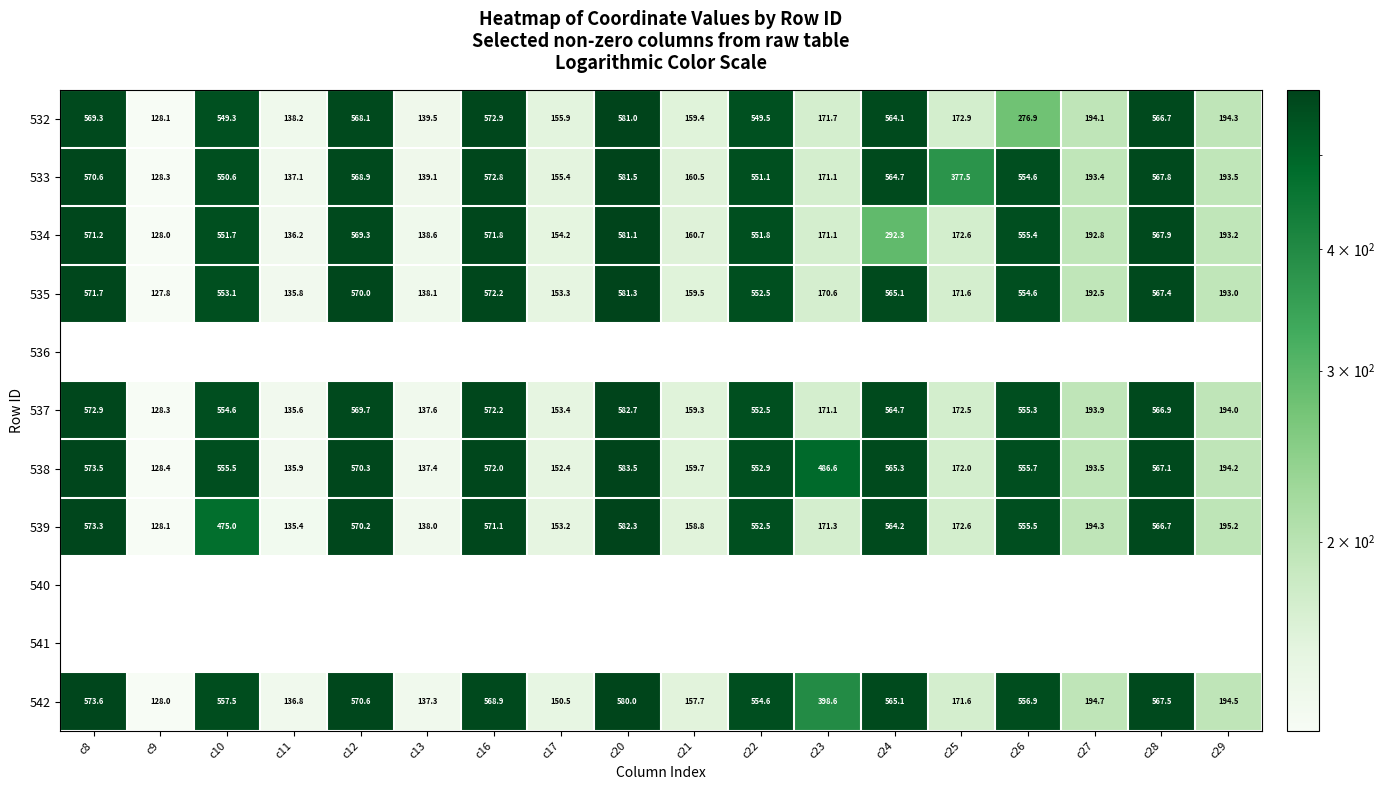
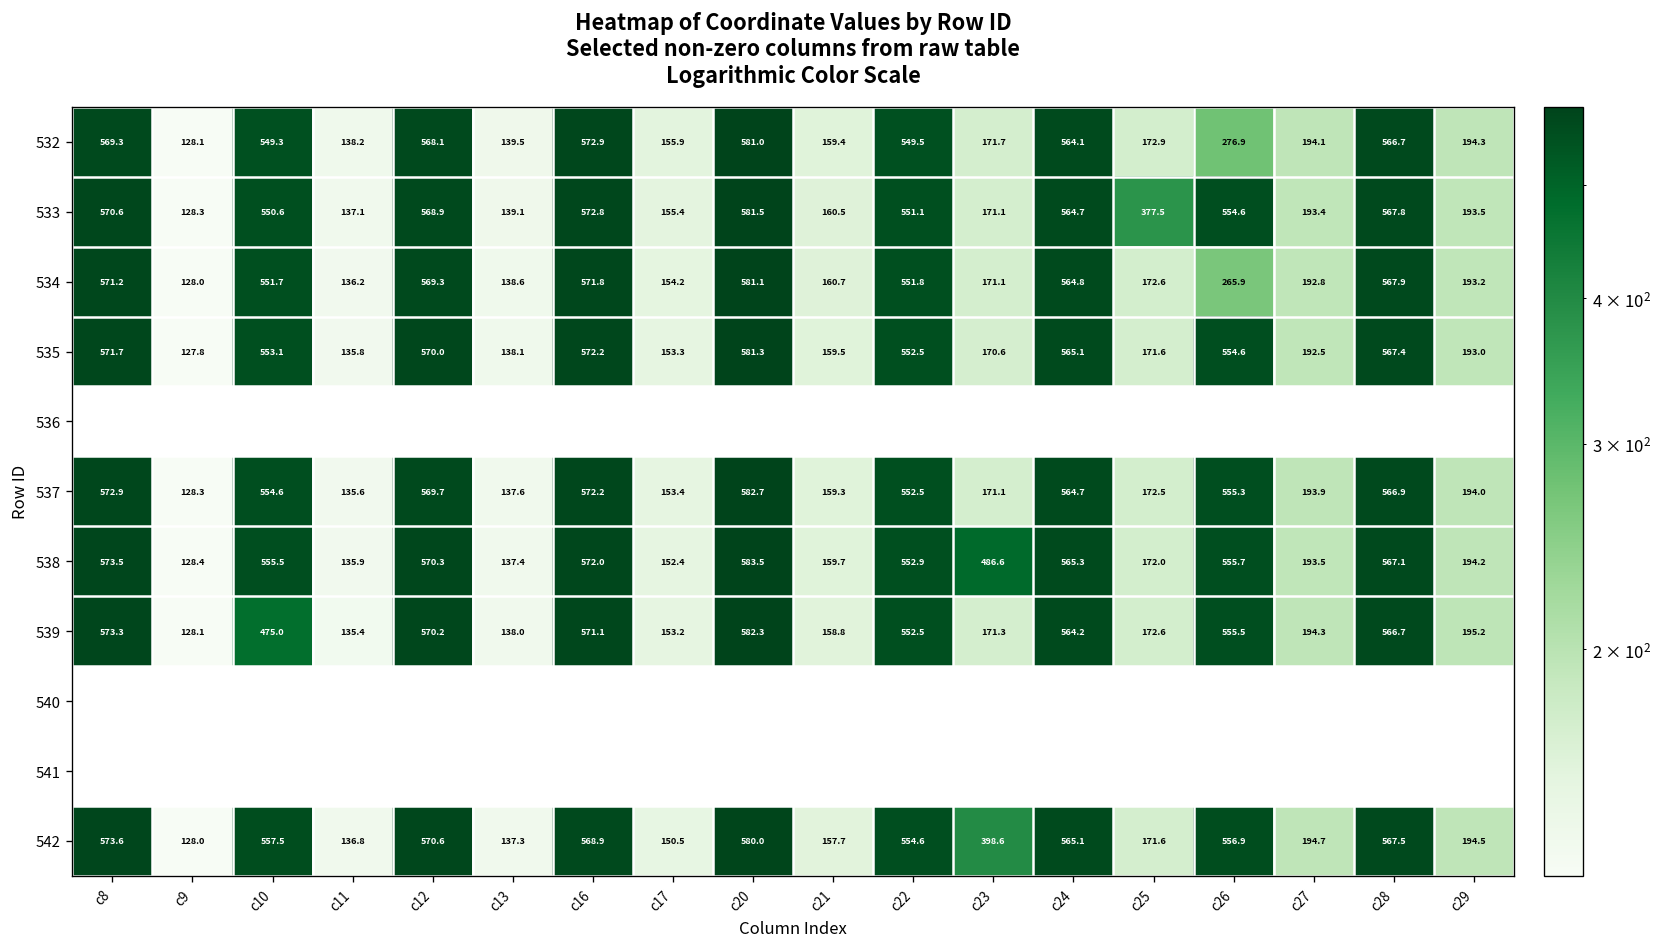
534, c24: 292.3 -> 564.8
534, c26: 555.4 -> 265.9
